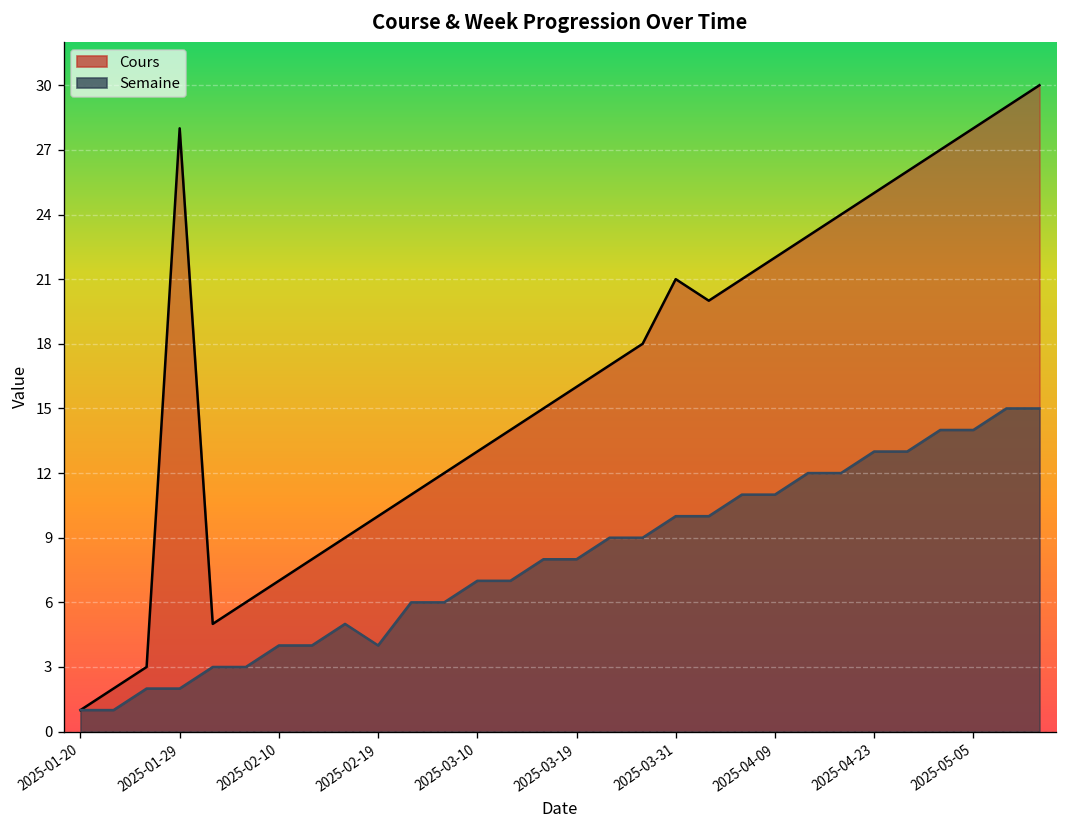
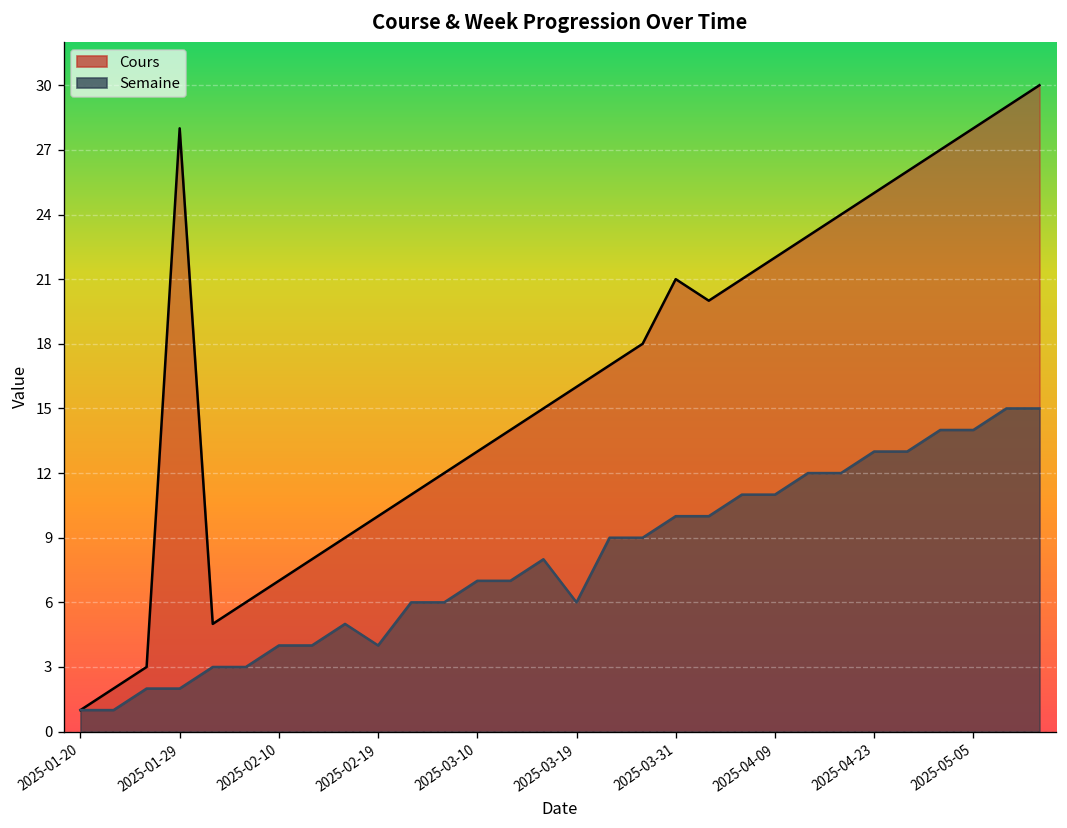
Semaine, 2025-03-19: 8 -> 6
